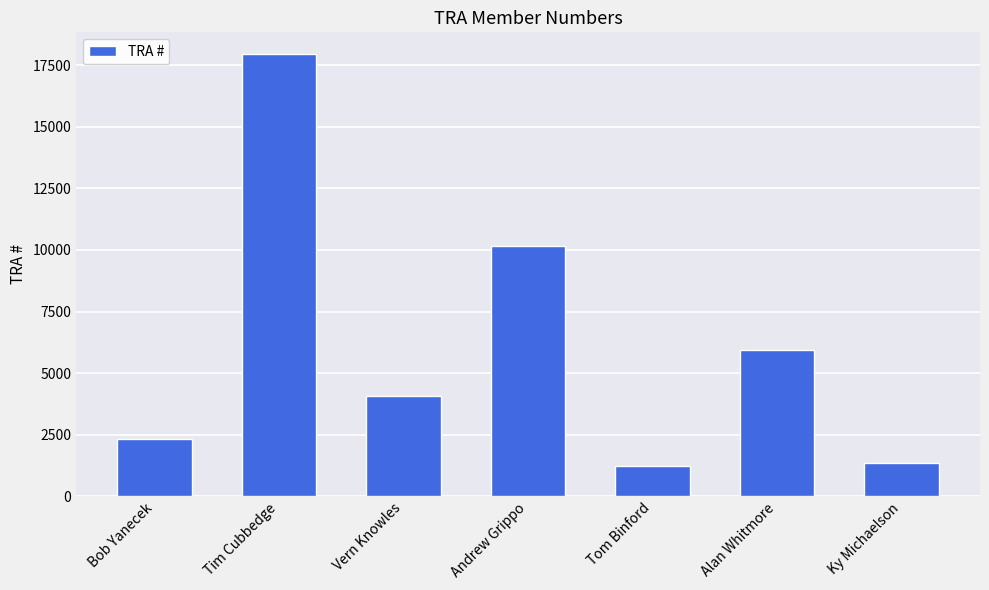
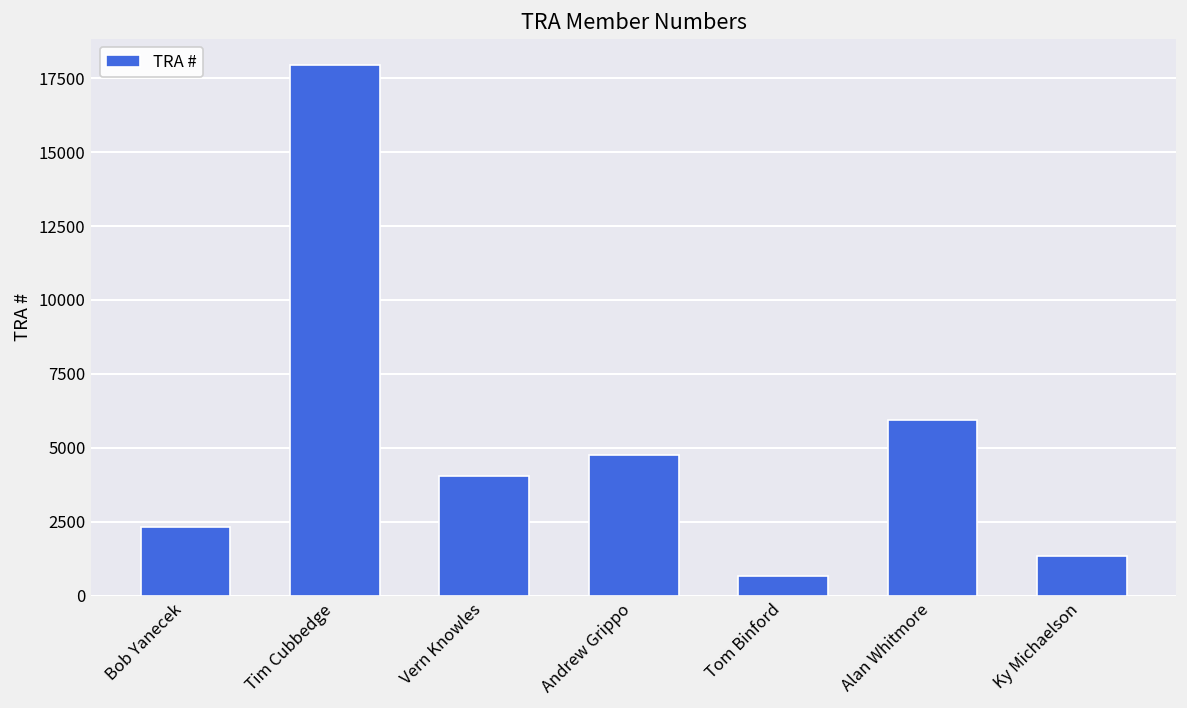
Andrew Grippo: 10200 -> 4700
Tom Binford: 1200 -> 700
